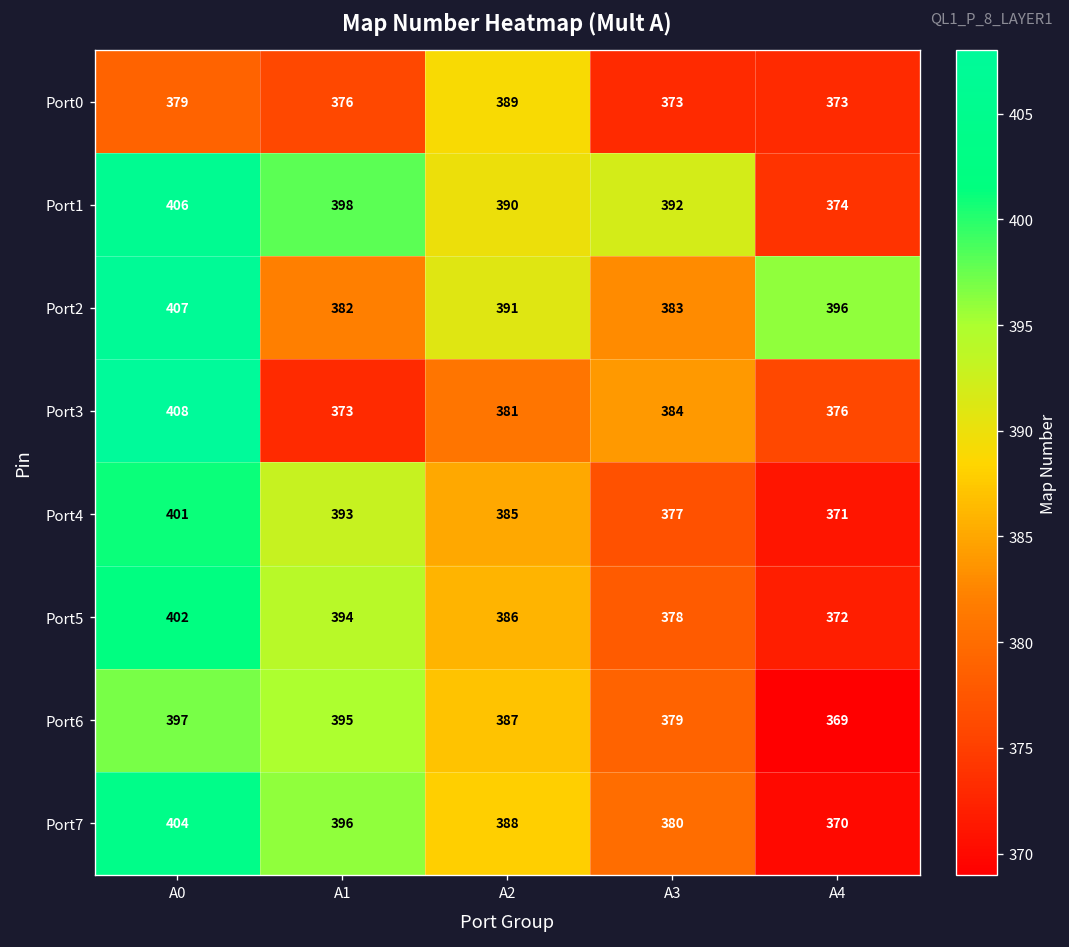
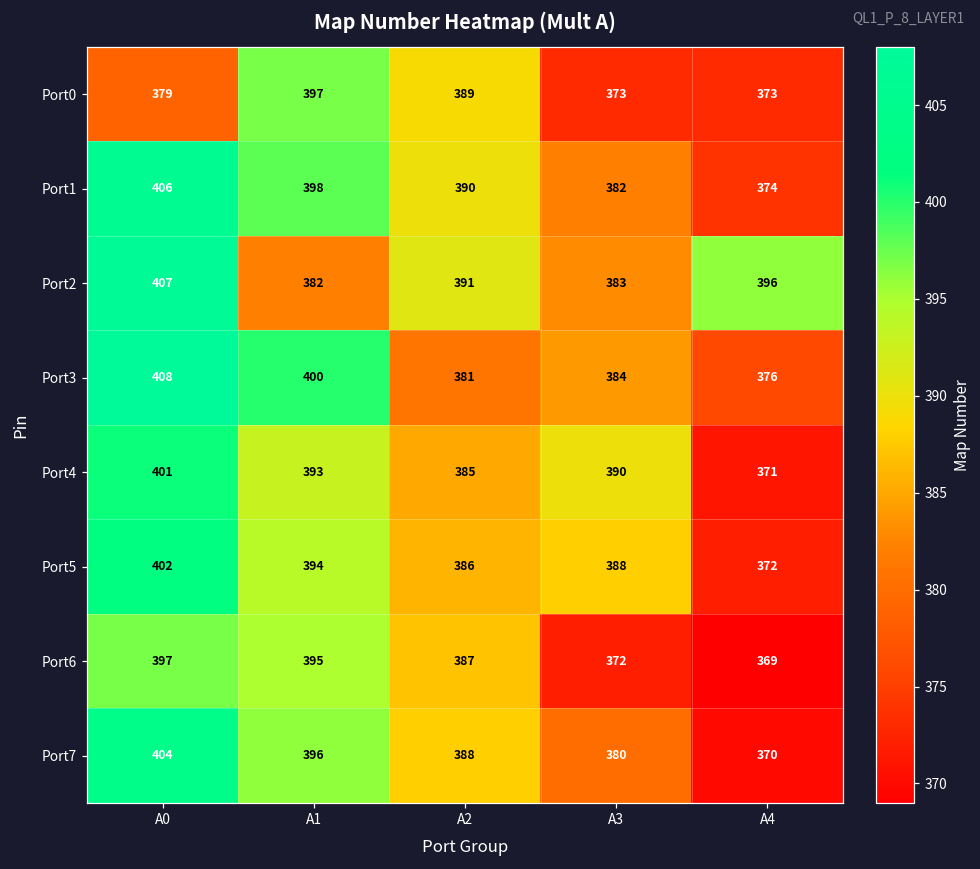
Port0, A1: 376 -> 397
Port1, A3: 392 -> 382
Port3, A1: 373 -> 400
Port4, A3: 377 -> 390
Port5, A3: 378 -> 388
Port6, A3: 379 -> 372
